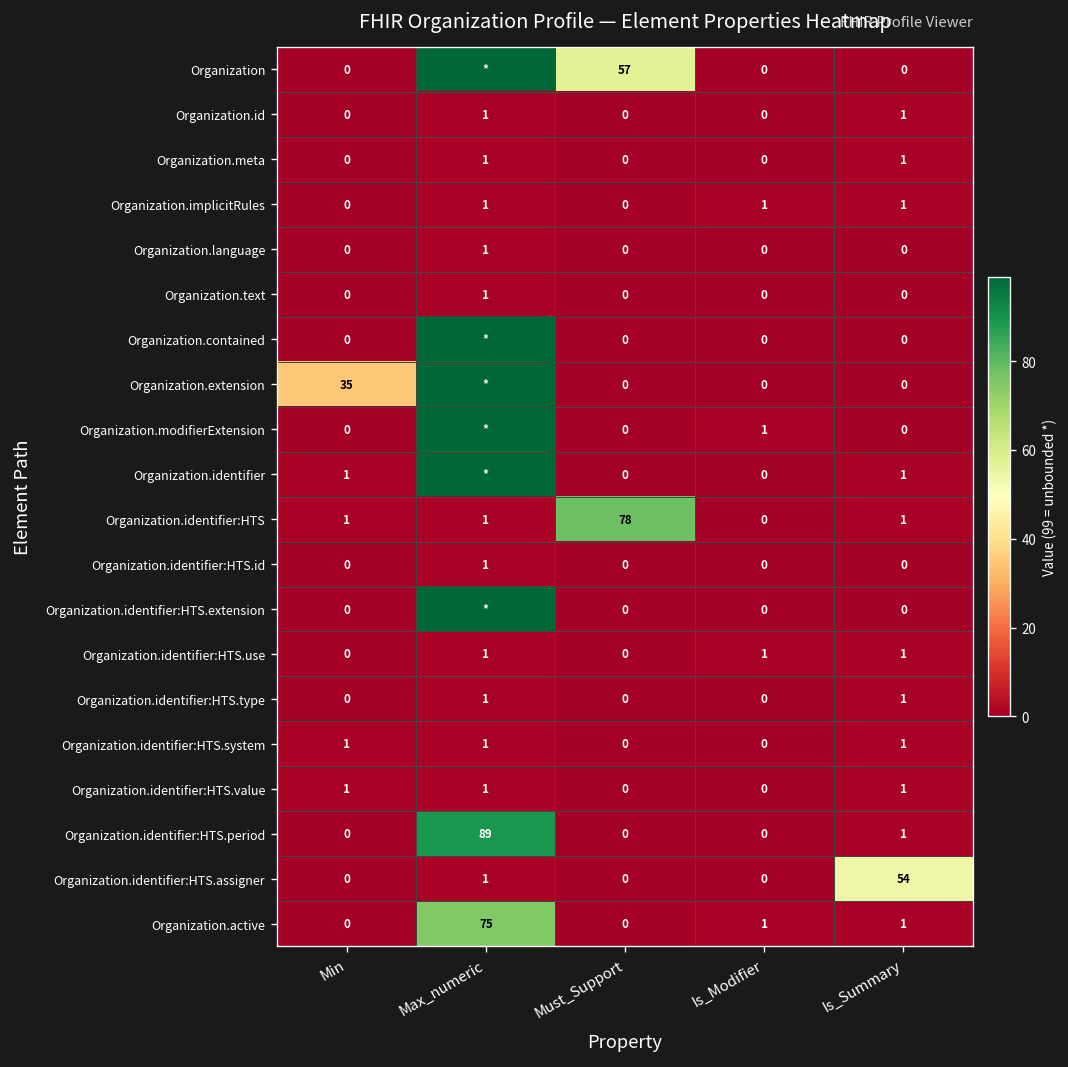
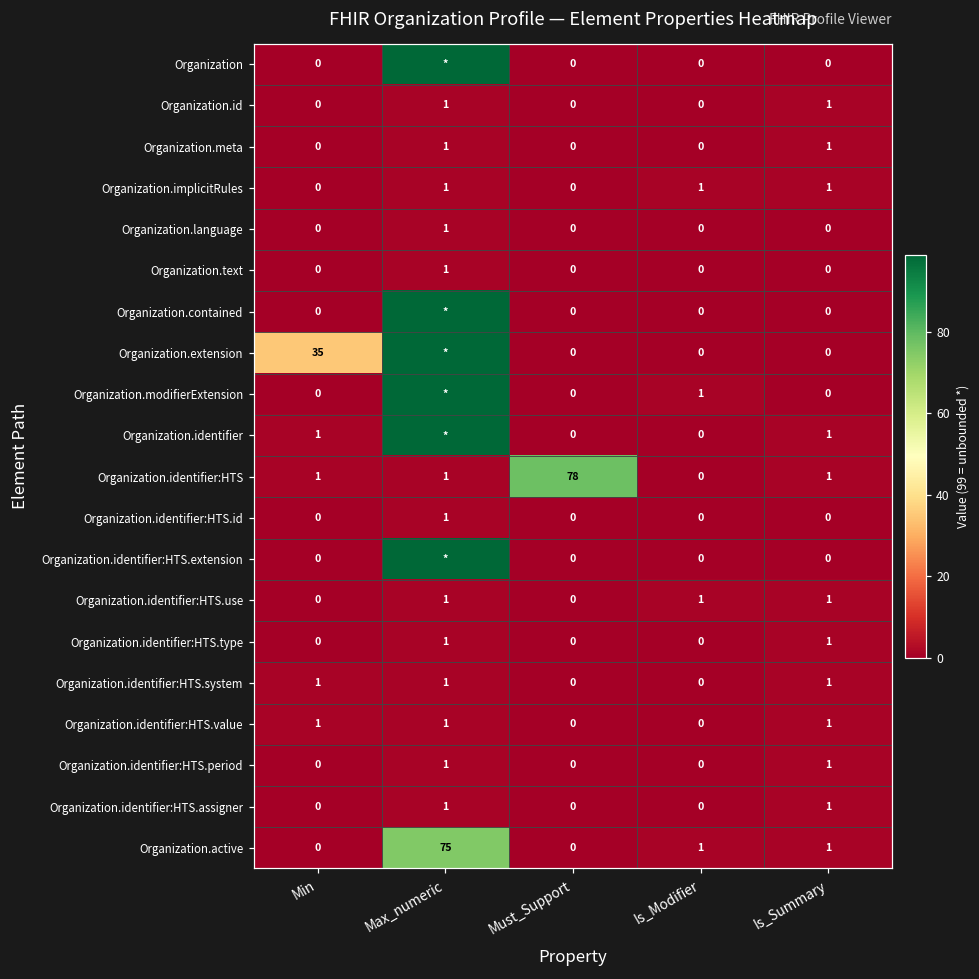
Organization, Must_Support: 57 -> 0
Organization.identifier:HTS.period, Max_numeric: 89 -> 1
Organization.identifier:HTS.assigner, Is_Summary: 54 -> 1
